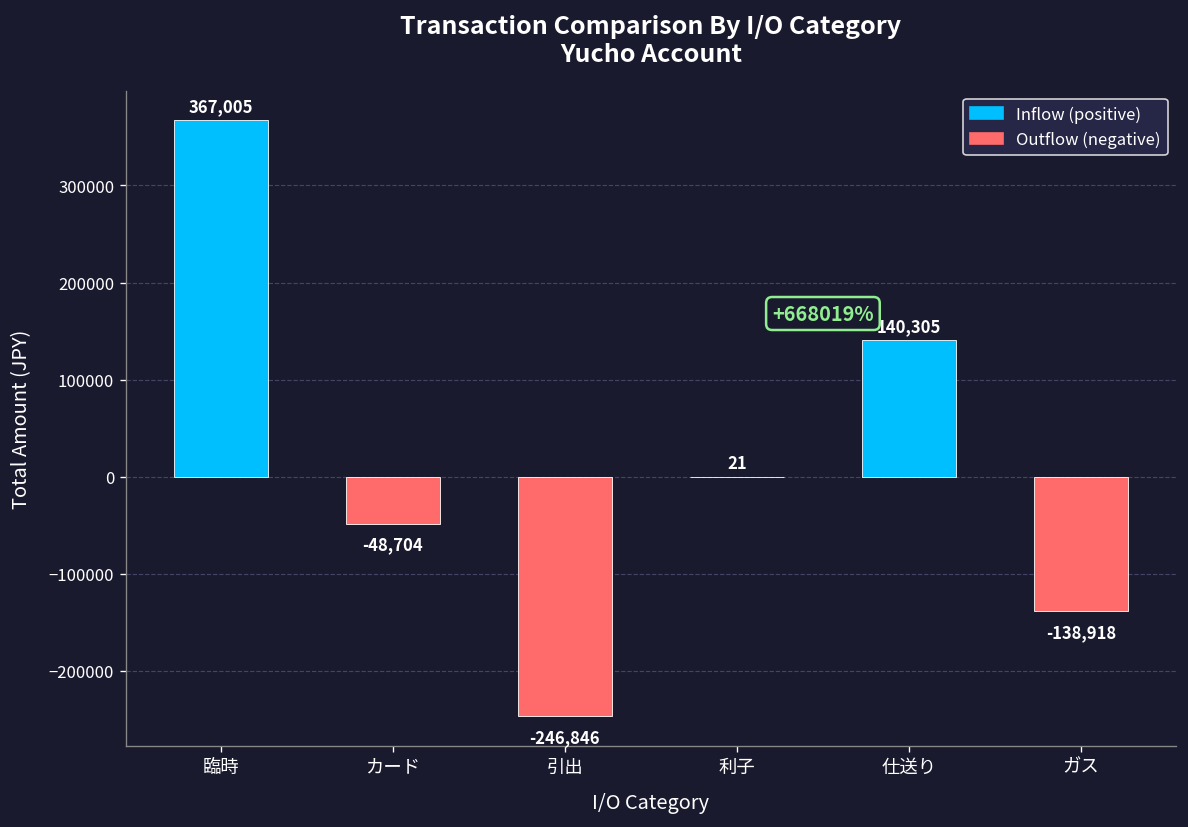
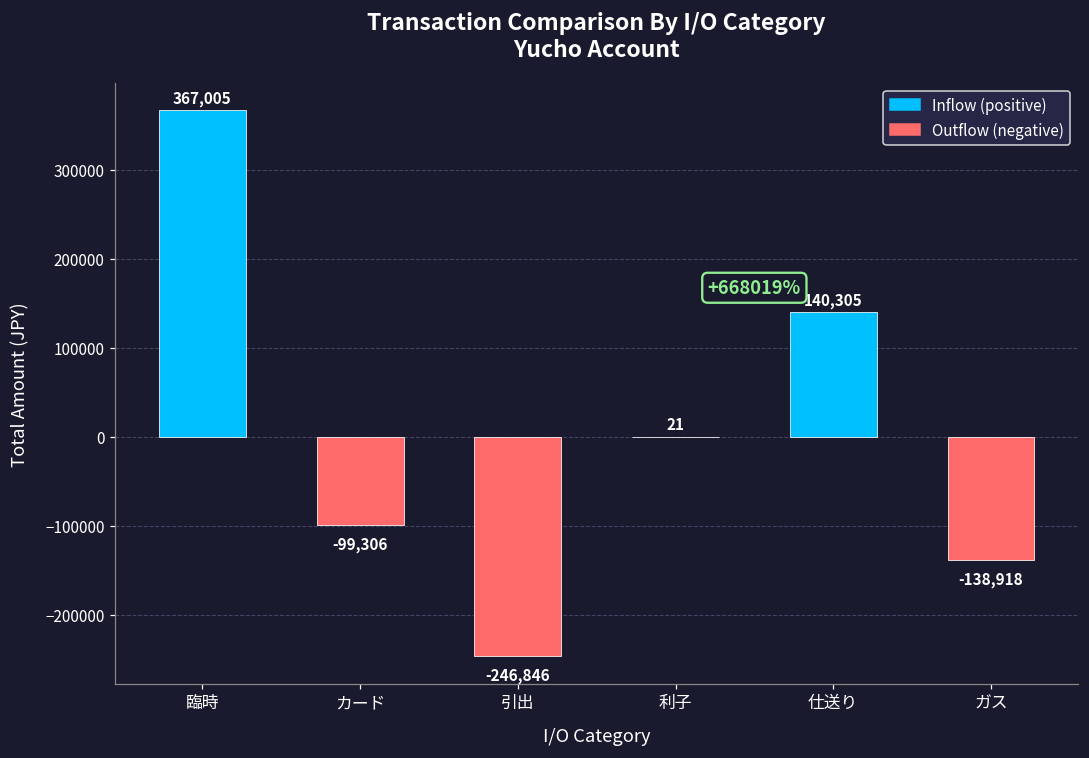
カード: -48,704 -> -99,306
